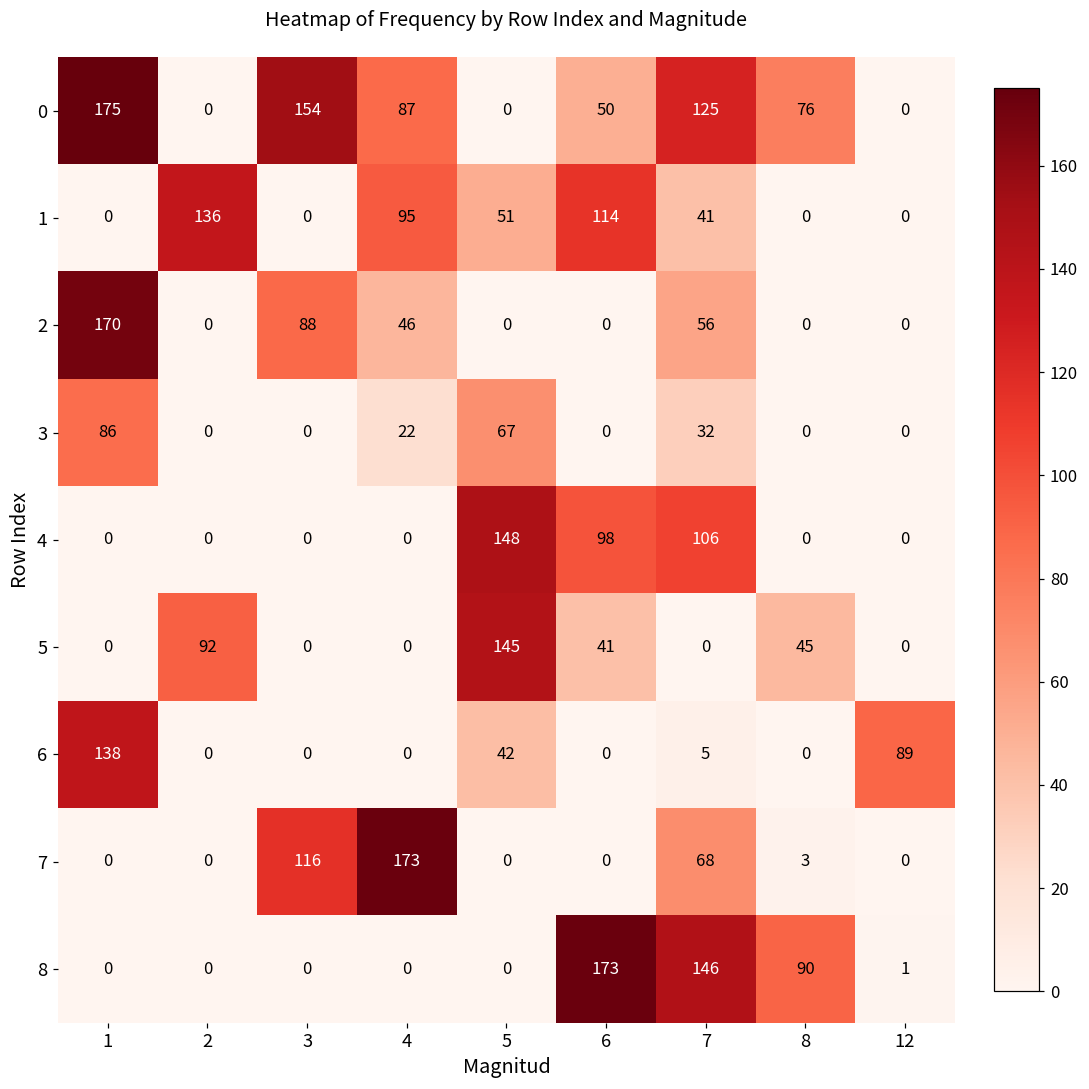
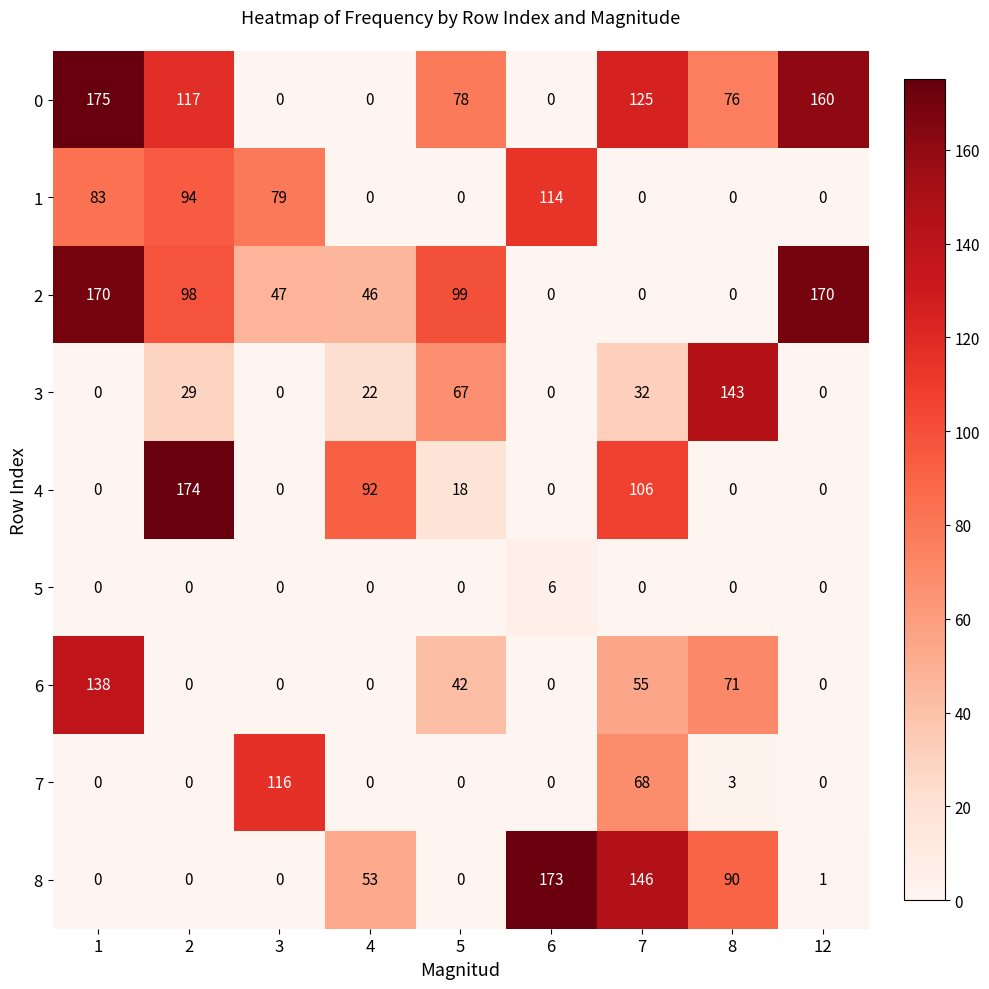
0, 2: 0 -> 117
0, 3: 154 -> 0
0, 4: 87 -> 0
0, 5: 0 -> 78
0, 6: 50 -> 0
0, 12: 0 -> 160
1, 1: 0 -> 83
1, 2: 136 -> 94
1, 3: 0 -> 79
1, 4: 95 -> 0
1, 5: 51 -> 0
1, 7: 41 -> 0
2, 2: 0 -> 98
2, 3: 88 -> 47
2, 5: 0 -> 99
2, 7: 56 -> 0
2, 12: 0 -> 170
3, 1: 86 -> 0
3, 2: 0 -> 29
3, 8: 0 -> 143
4, 2: 0 -> 174
4, 4: 0 -> 92
4, 5: 148 -> 18
4, 6: 98 -> 0
5, 2: 92 -> 0
5, 5: 145 -> 0
5, 6: 41 -> 6
5, 8: 45 -> 0
6, 7: 5 -> 55
6, 8: 0 -> 71
6, 12: 89 -> 0
7, 4: 173 -> 0
8, 4: 0 -> 53
